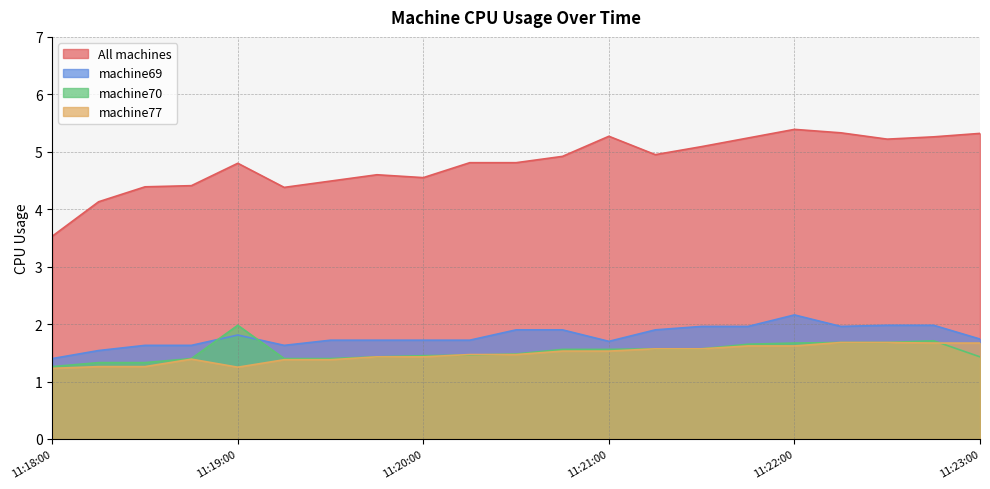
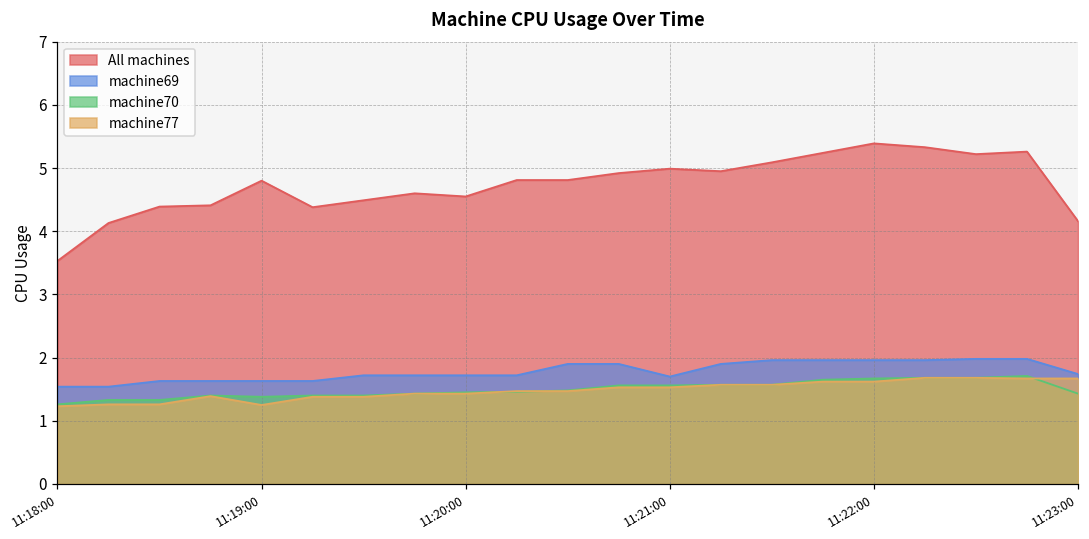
machine69, 11:18:00: 1.4 -> 1.5
machine69, 11:19:00: 1.8 -> 1.6
machine70, 11:19:00: 2.0 -> 1.4
All machines, 11:21:00: 5.3 -> 5.0
machine69, 11:22:00: 2.2 -> 2.0
All machines, 11:23:00: 5.3 -> 4.2
